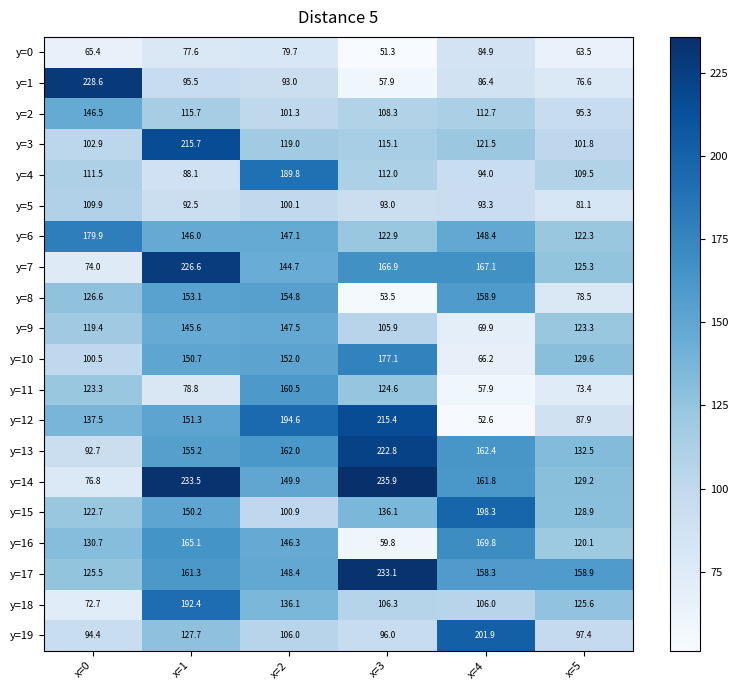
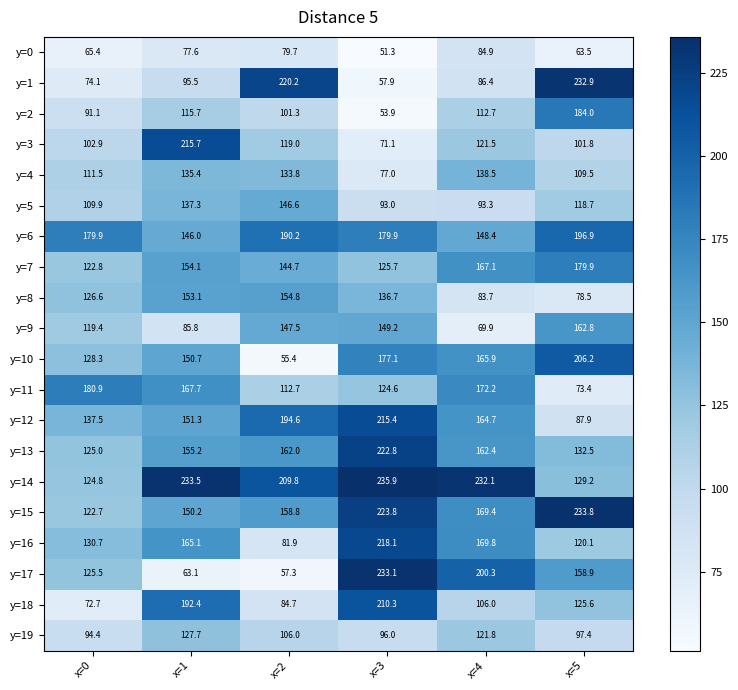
y=1, x=0: 228.6 -> 74.1
y=1, x=2: 93.0 -> 220.2
y=1, x=5: 76.6 -> 232.9
y=2, x=0: 146.5 -> 91.1
y=2, x=3: 108.3 -> 53.9
y=2, x=5: 95.3 -> 184.0
y=3, x=3: 115.1 -> 71.1
y=4, x=1: 88.1 -> 135.4
y=4, x=2: 189.8 -> 133.8
y=4, x=3: 112.0 -> 77.0
y=4, x=4: 94.0 -> 138.5
y=5, x=1: 92.5 -> 137.3
y=5, x=2: 100.1 -> 146.6
y=5, x=5: 81.1 -> 118.7
y=6, x=2: 147.1 -> 190.2
y=6, x=3: 122.9 -> 179.9
y=6, x=5: 122.3 -> 196.9
y=7, x=0: 74.0 -> 122.8
y=7, x=1: 226.6 -> 154.1
y=7, x=3: 166.9 -> 125.7
y=7, x=5: 125.3 -> 179.9
y=8, x=3: 53.5 -> 136.7
y=8, x=4: 158.9 -> 83.7
y=9, x=1: 145.6 -> 85.8
y=9, x=3: 105.9 -> 149.2
y=9, x=5: 123.3 -> 162.8
y=10, x=0: 100.5 -> 128.3
y=10, x=2: 152.0 -> 55.4
y=10, x=4: 66.2 -> 165.9
y=10, x=5: 129.6 -> 206.2
y=11, x=0: 123.3 -> 180.9
y=11, x=1: 78.8 -> 167.7
y=11, x=2: 160.5 -> 112.7
y=11, x=4: 57.9 -> 172.2
y=12, x=4: 52.6 -> 164.7
y=13, x=0: 92.7 -> 125.0
y=14, x=0: 76.8 -> 124.8
y=14, x=2: 149.9 -> 209.8
y=14, x=4: 161.8 -> 232.1
y=15, x=2: 100.9 -> 158.8
y=15, x=3: 136.1 -> 223.8
y=15, x=4: 198.3 -> 169.4
y=15, x=5: 128.9 -> 233.8
y=16, x=2: 146.3 -> 81.9
y=16, x=3: 59.8 -> 218.1
y=17, x=1: 161.3 -> 63.1
y=17, x=2: 148.4 -> 57.3
y=17, x=4: 158.3 -> 200.3
y=18, x=2: 136.1 -> 84.7
y=18, x=3: 106.3 -> 210.3
y=19, x=4: 201.9 -> 121.8
